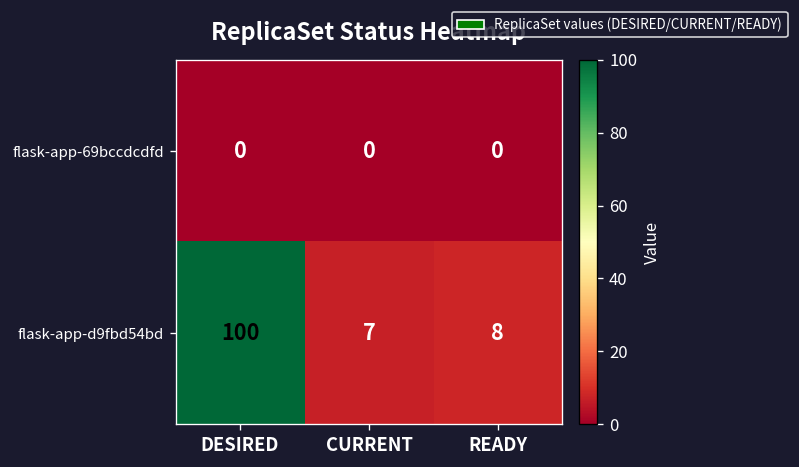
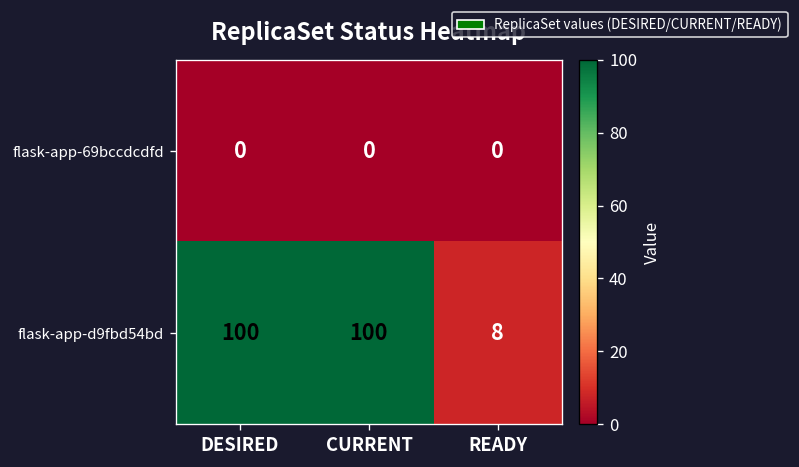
flask-app-d9fbd54bd, CURRENT: 7 -> 100
